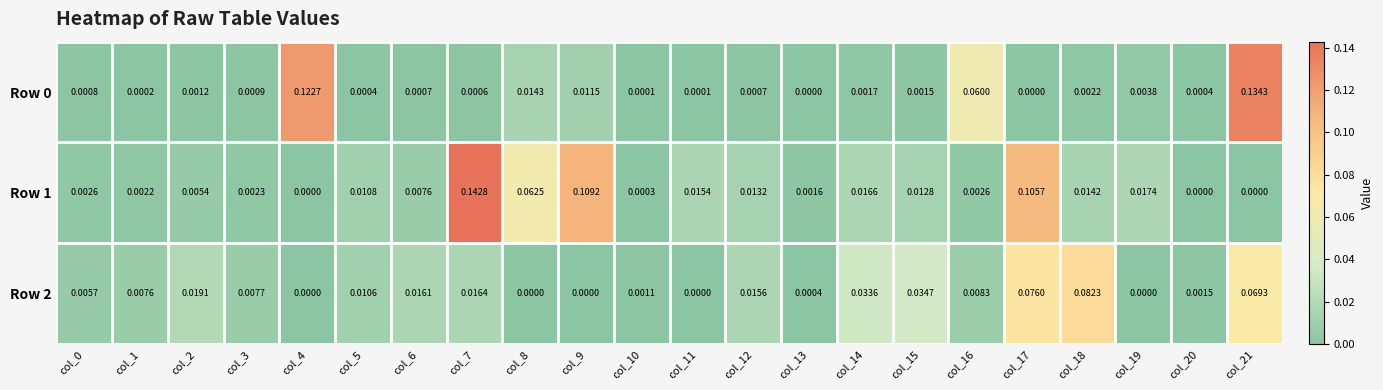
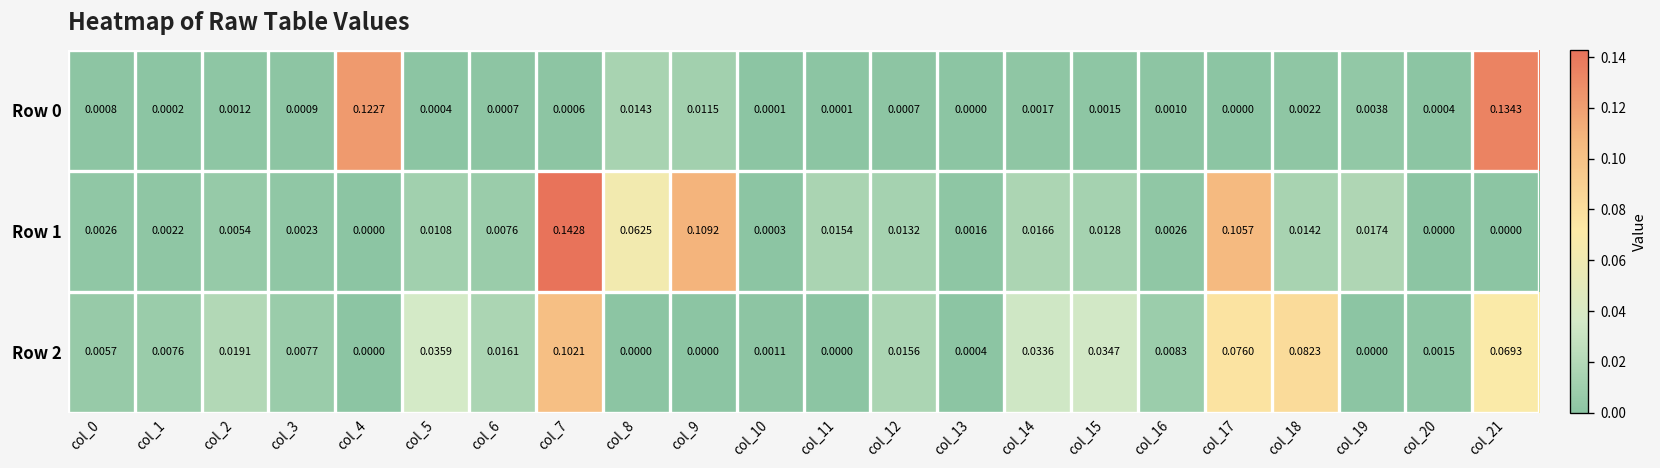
Row 0, col_16: 0.0600 -> 0.0010
Row 2, col_5: 0.0106 -> 0.0359
Row 2, col_7: 0.0164 -> 0.1021
